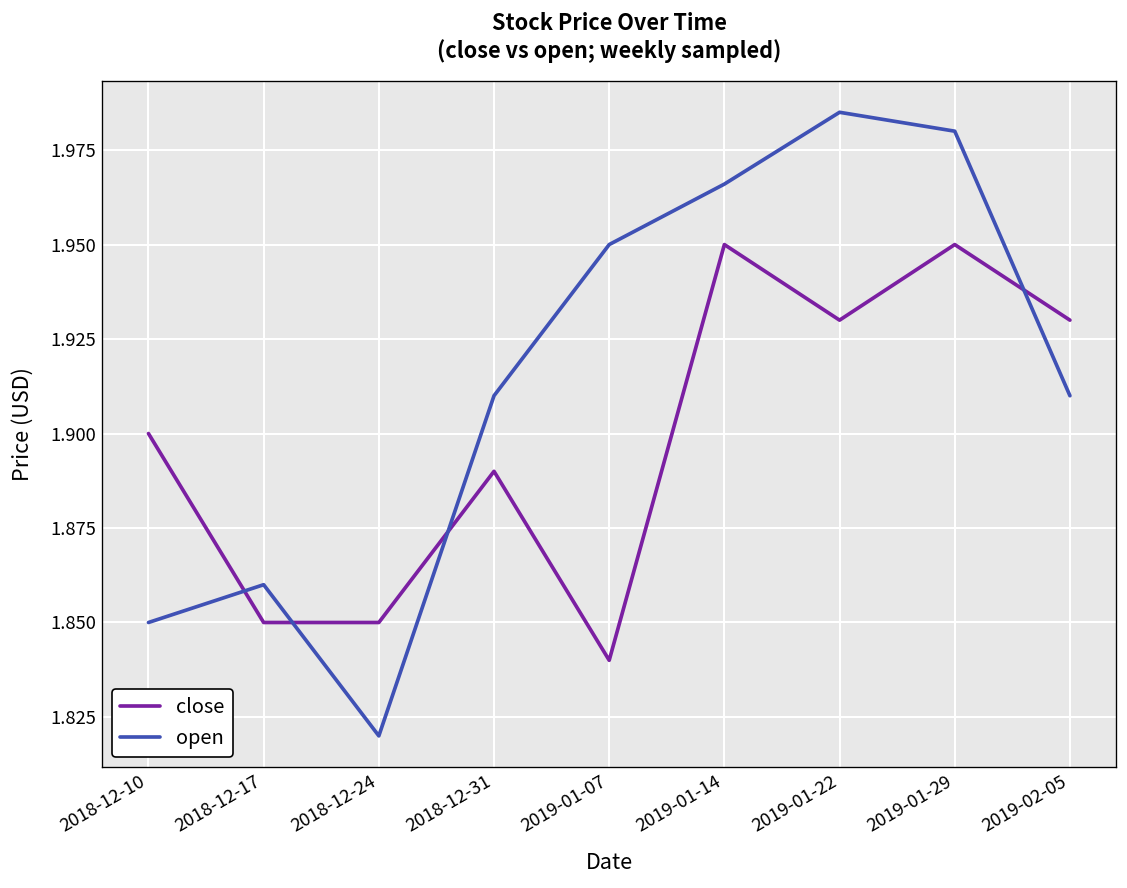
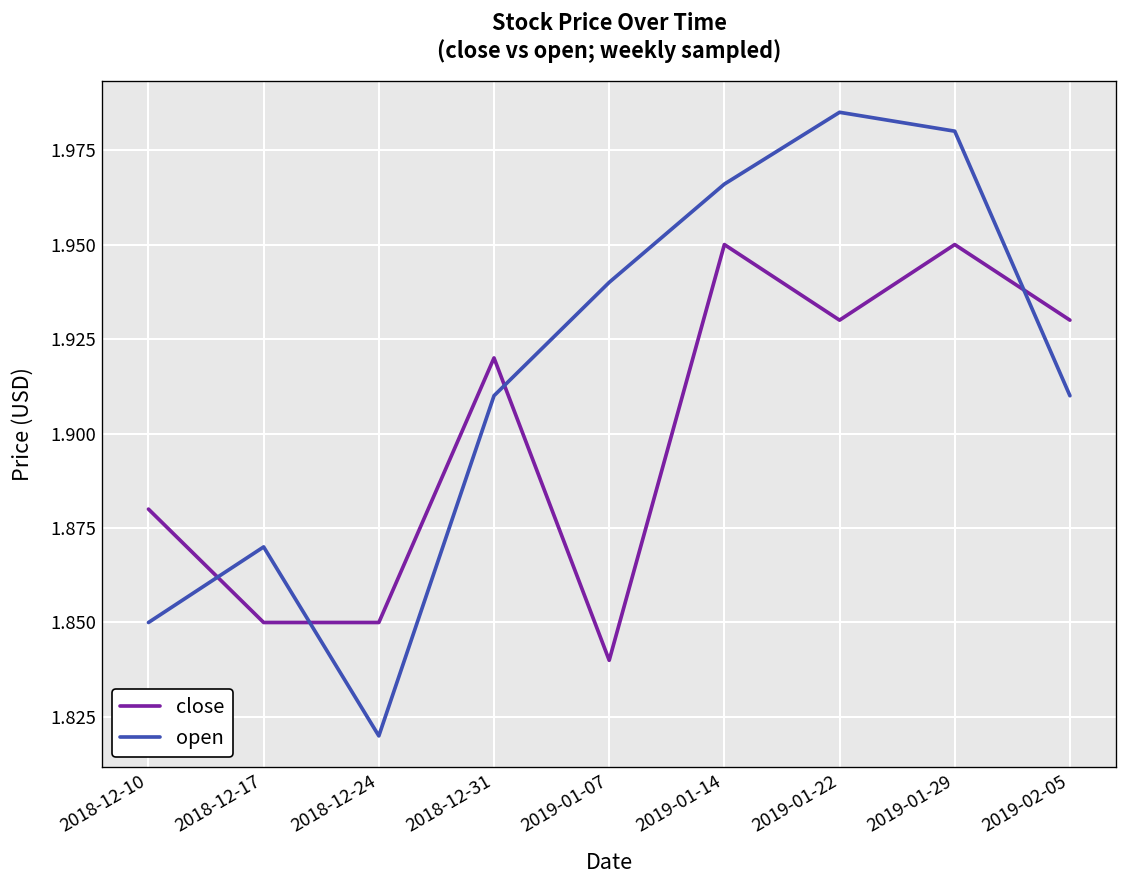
close, 2018-12-10: 1.90 -> 1.88
open, 2018-12-17: 1.86 -> 1.87
close, 2018-12-31: 1.89 -> 1.92
open, 2019-01-07: 1.95 -> 1.94
